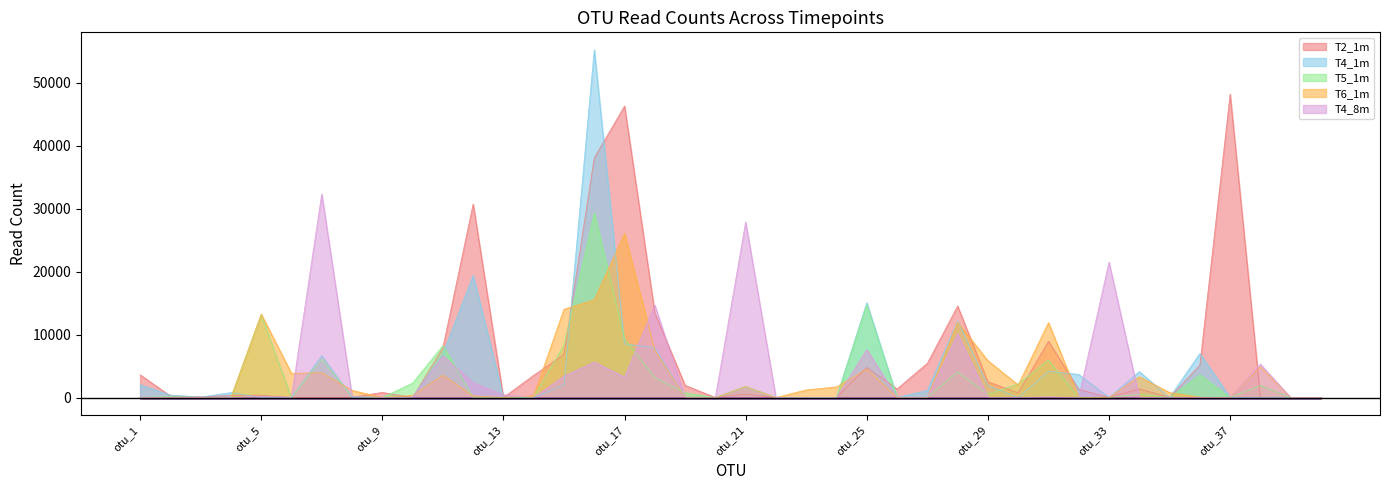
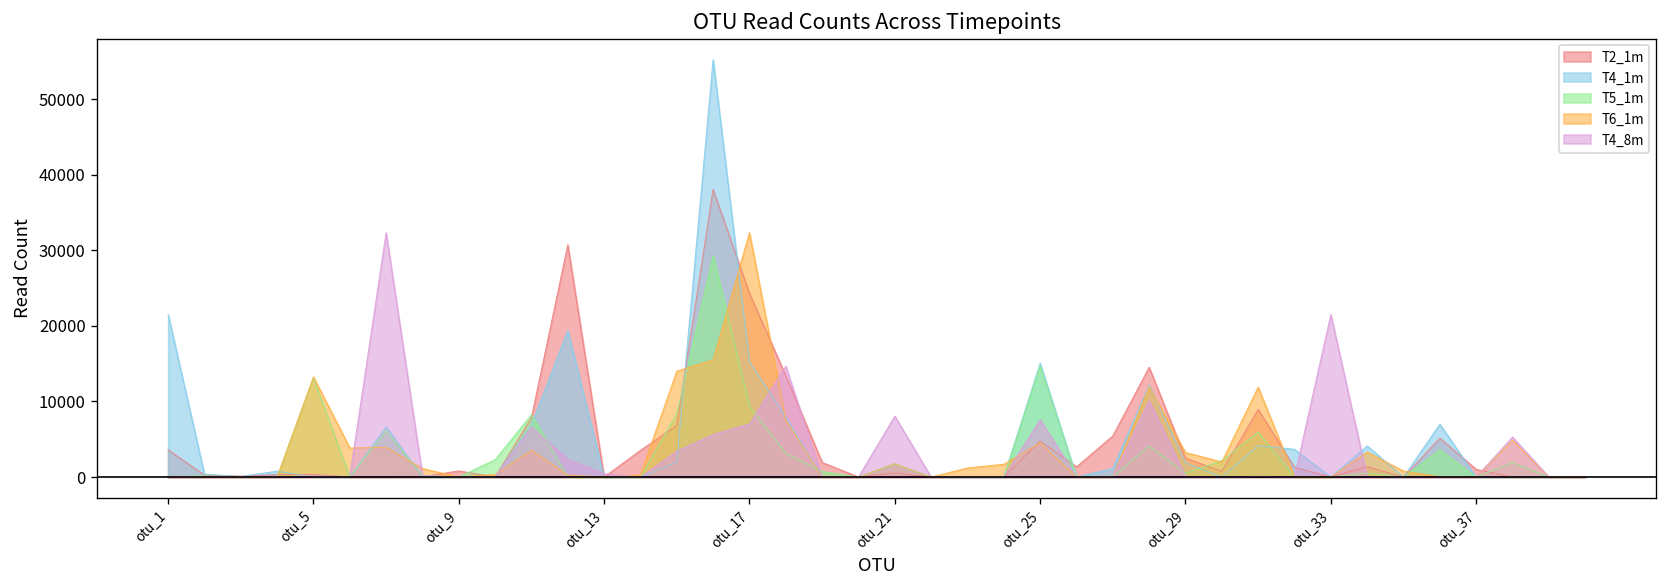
T4_1m, otu_1: 2000 -> 22000
T2_1m, otu_17: 46000 -> 24000
T4_1m, otu_17: 9000 -> 15000
T6_1m, otu_17: 26000 -> 32000
T4_8m, otu_17: 3000 -> 7000
T4_8m, otu_21: 28000 -> 8000
T6_1m, otu_29: 6000 -> 3000
T2_1m, otu_37: 48000 -> 1000
